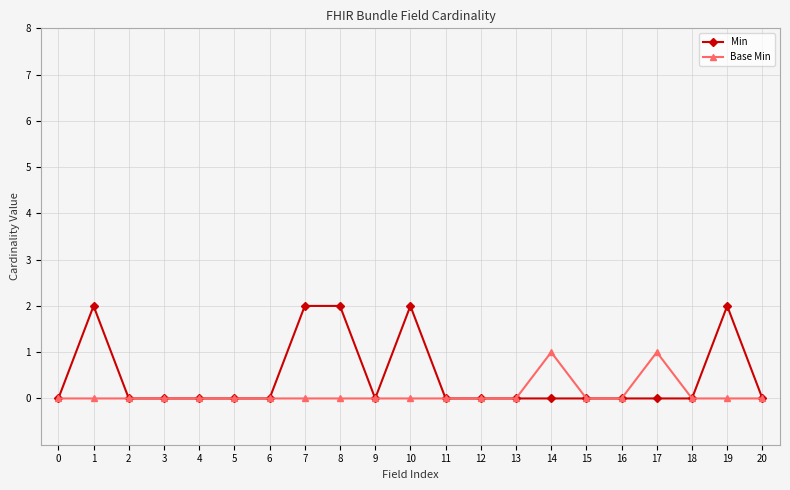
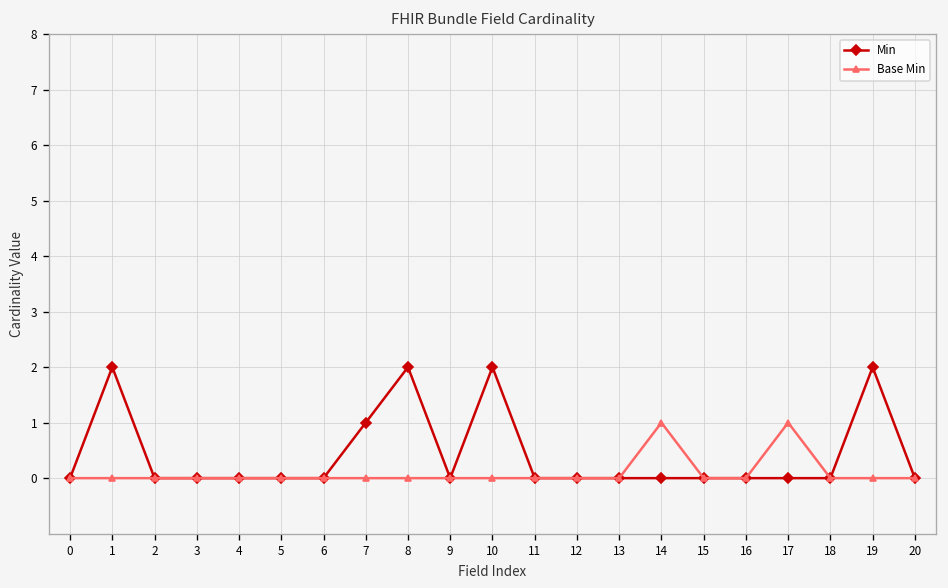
Min, 7: 2 -> 1
